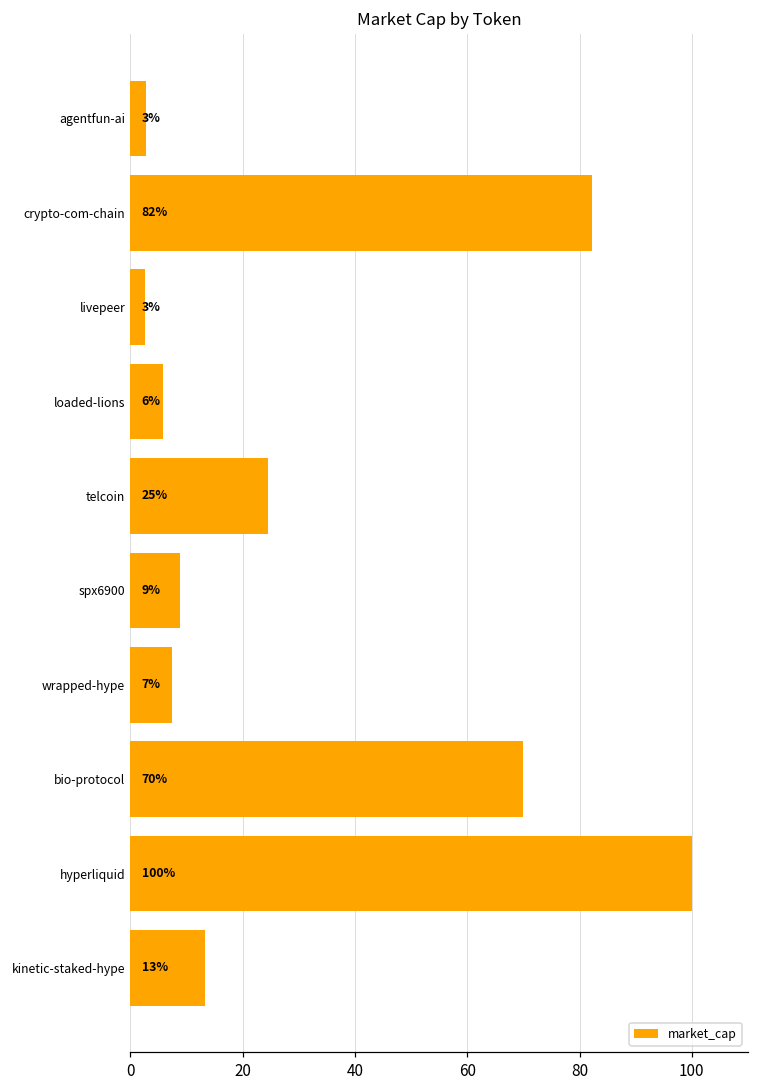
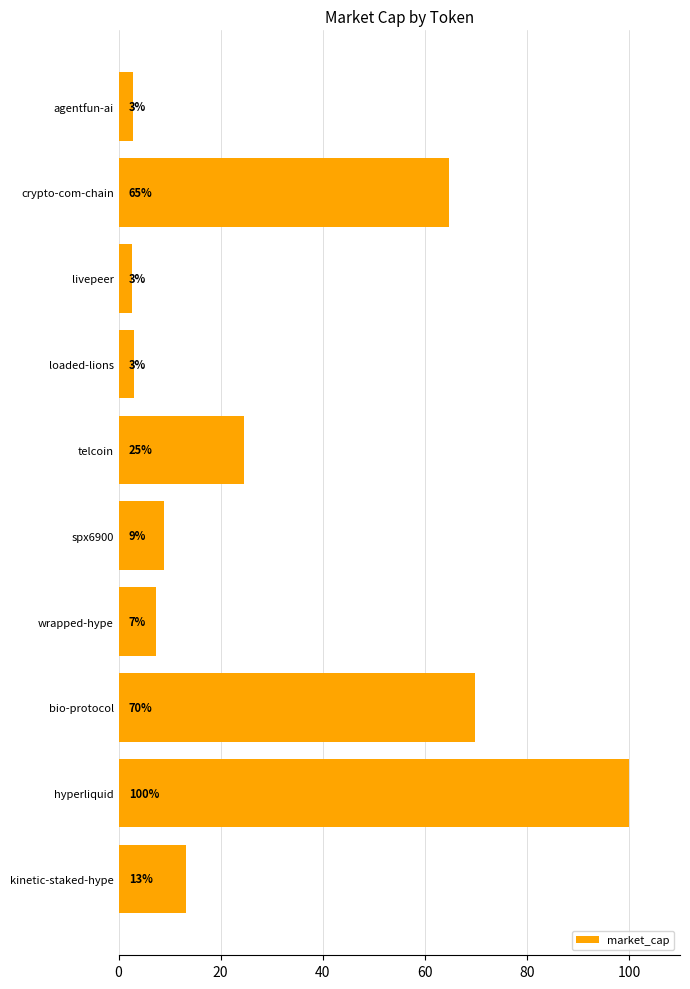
crypto-com-chain: 82% -> 65%
loaded-lions: 6% -> 3%
